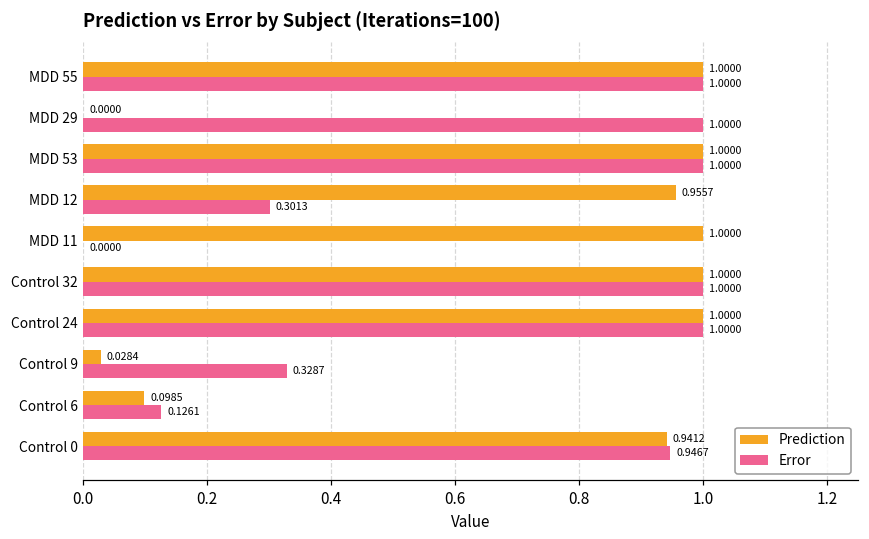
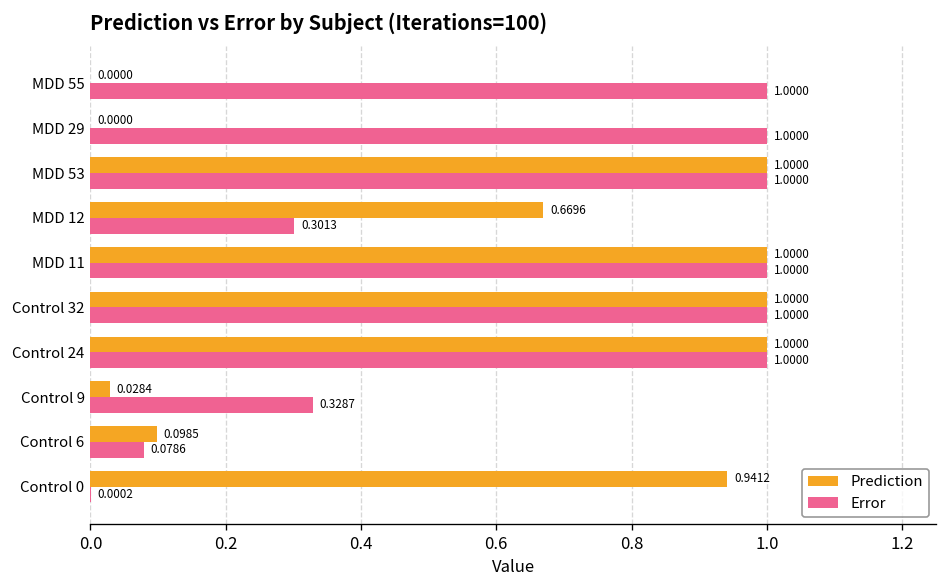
Prediction, MDD 55: 1.0000 -> 0.0000
Prediction, MDD 12: 0.9557 -> 0.6696
Error, MDD 11: 0.0000 -> 1.0000
Error, Control 6: 0.1261 -> 0.0786
Error, Control 0: 0.9467 -> 0.0002
